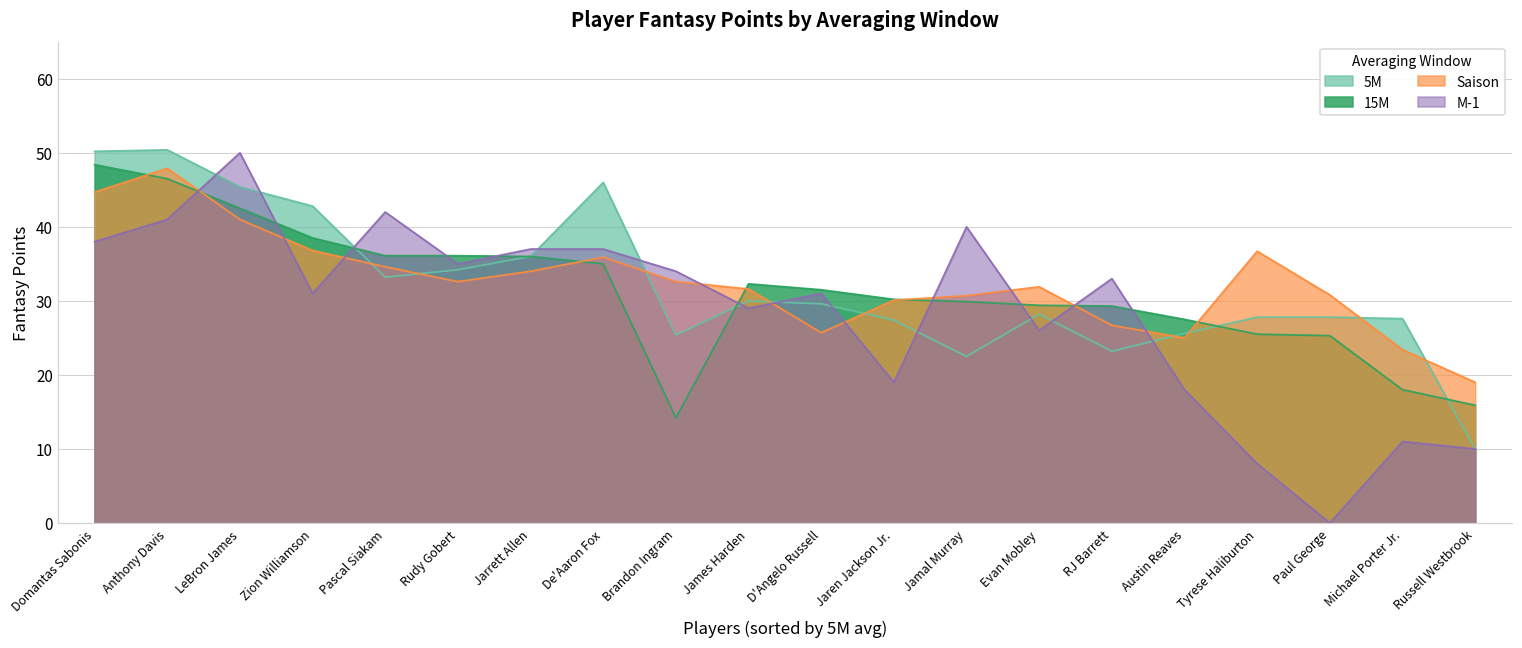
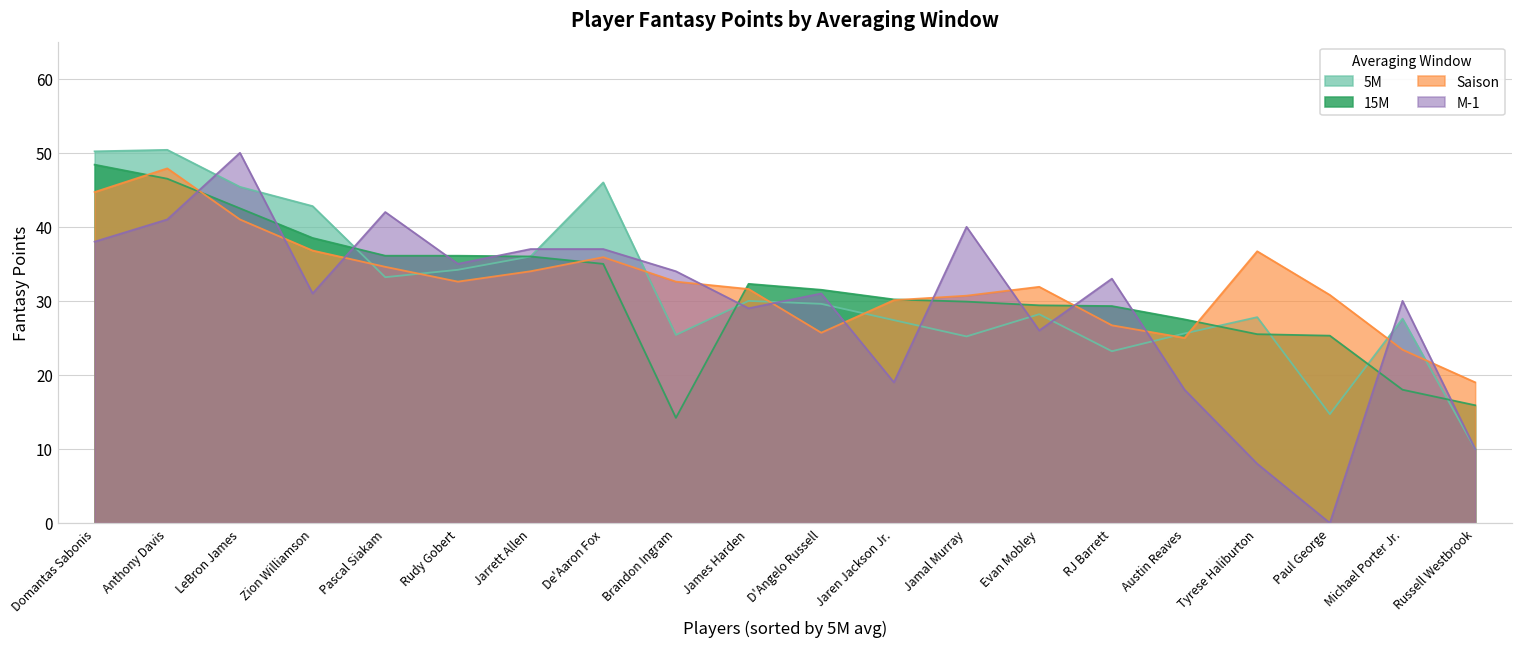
5M, Jamal Murray: 23 -> 25
5M, Paul George: 28 -> 15
M-1, Michael Porter Jr.: 11 -> 30
